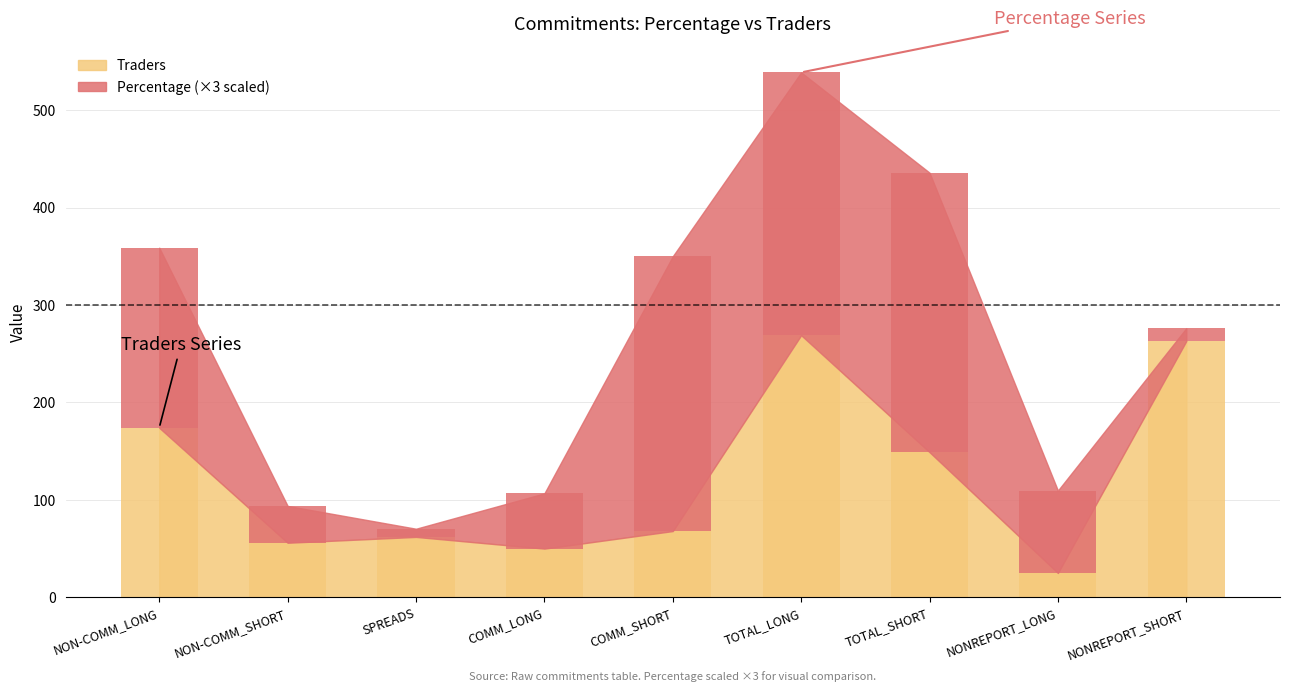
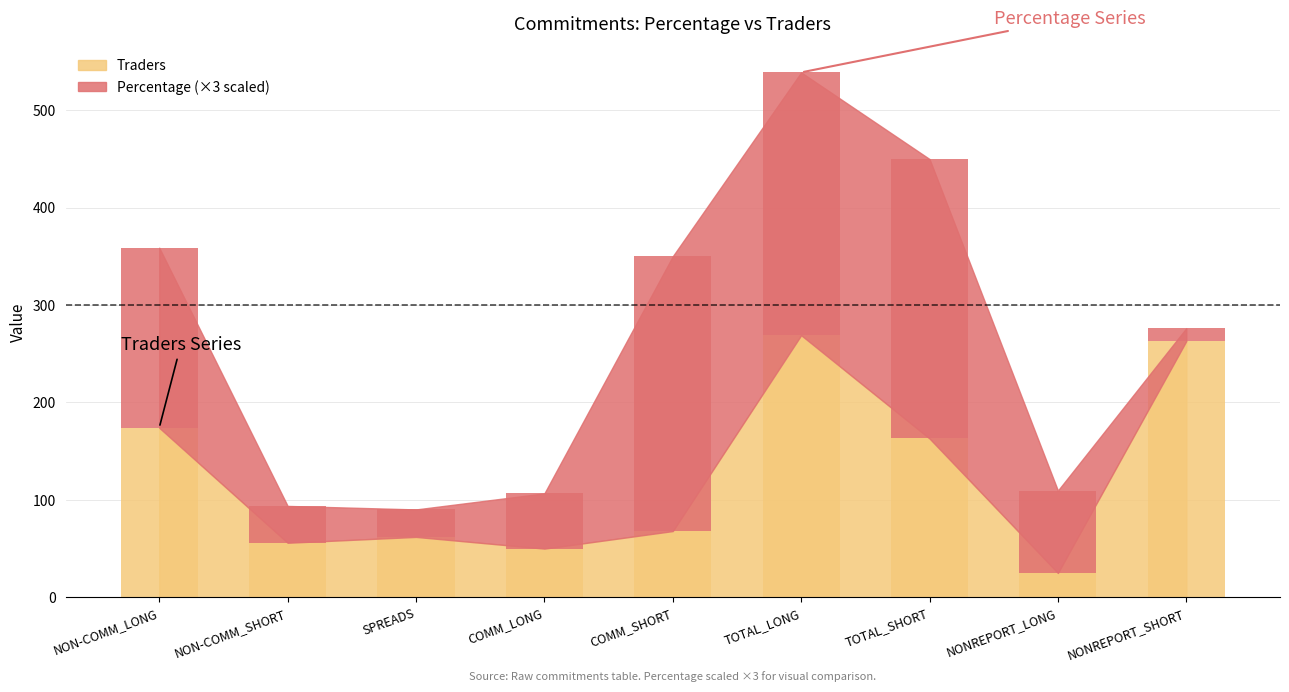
Percentage (×3 scaled), SPREADS: 10 -> 30
Traders, TOTAL_SHORT: 150 -> 160
